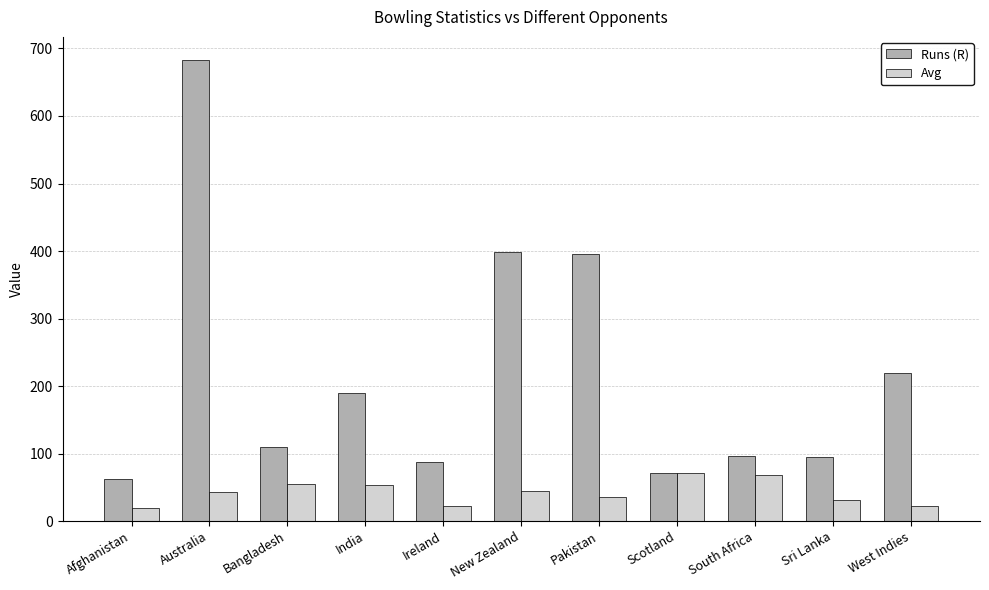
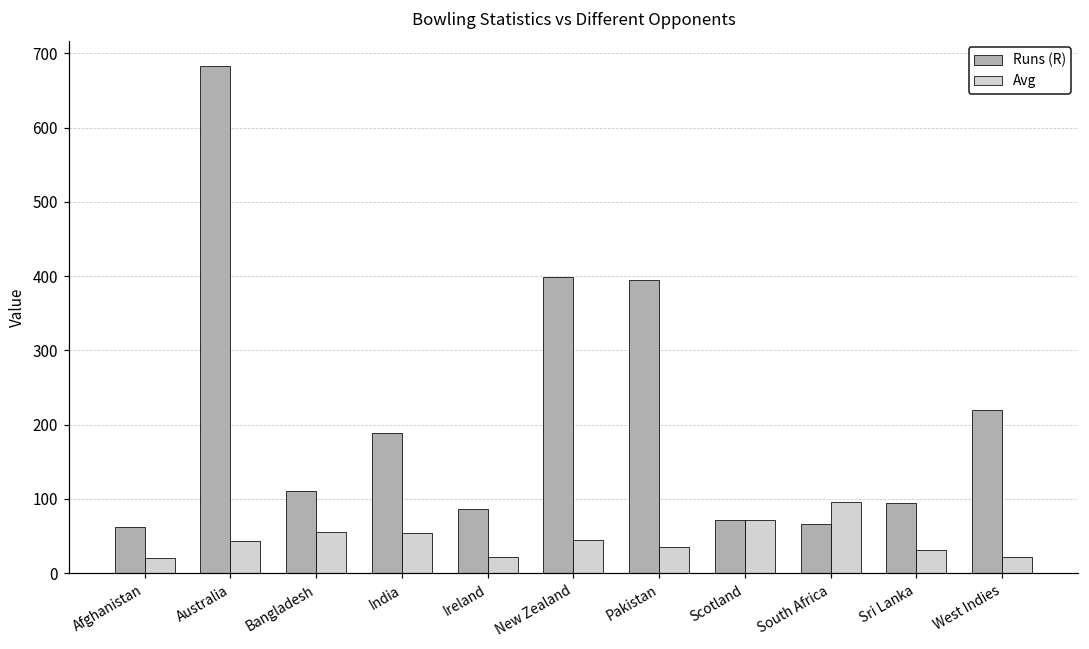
Runs (R), South Africa: 100 -> 70
Avg, South Africa: 70 -> 100
